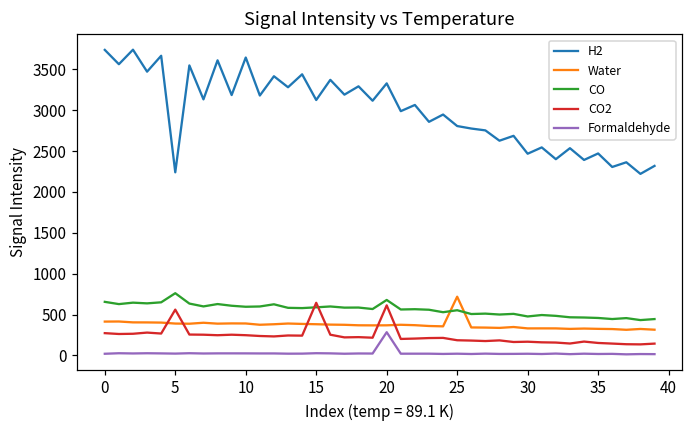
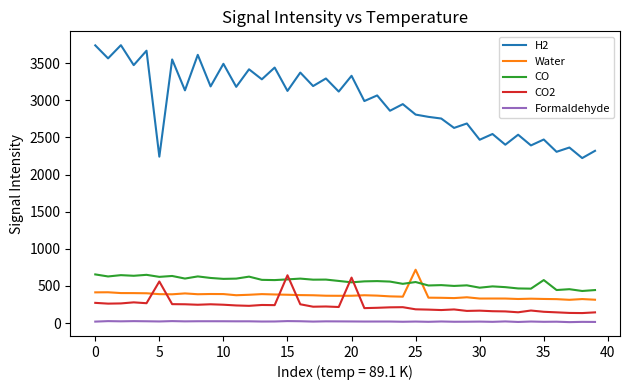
CO, 5: 800 -> 600
H2, 10: 3600 -> 3500
CO, 20: 700 -> 500
Formaldehyde, 20: 300 -> 0
CO, 35: 500 -> 600
